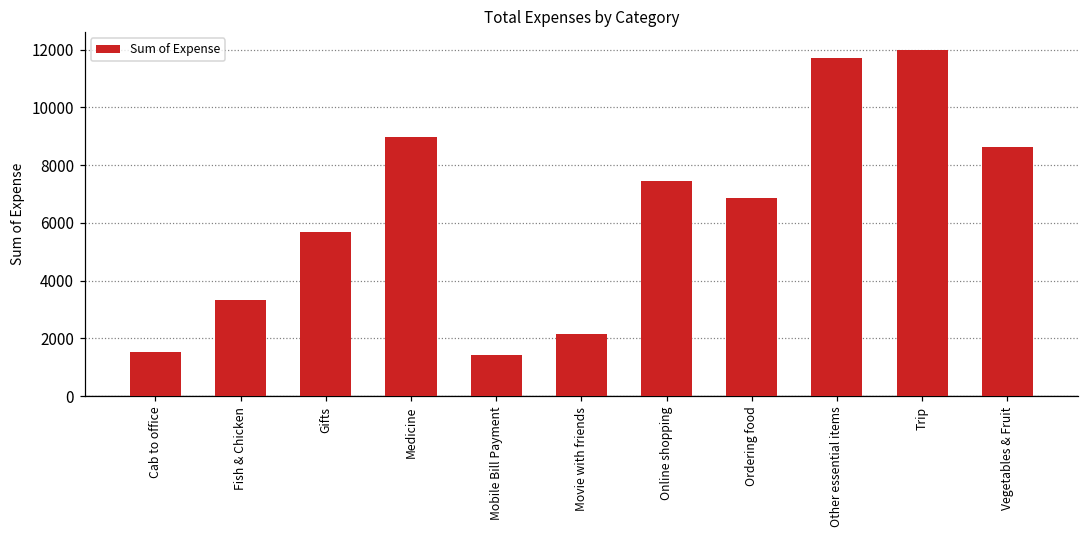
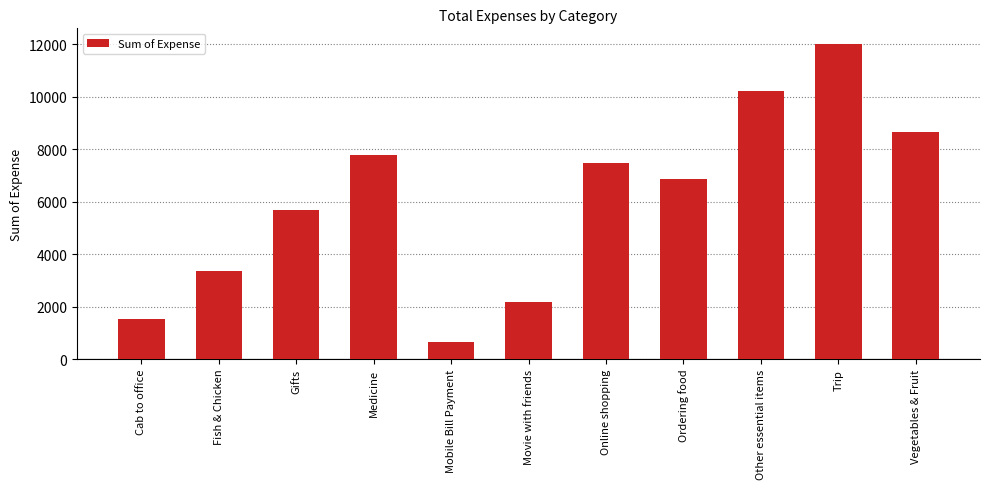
Medicine: 9000 -> 7800
Mobile Bill Payment: 1400 -> 600
Other essential items: 11700 -> 10200
